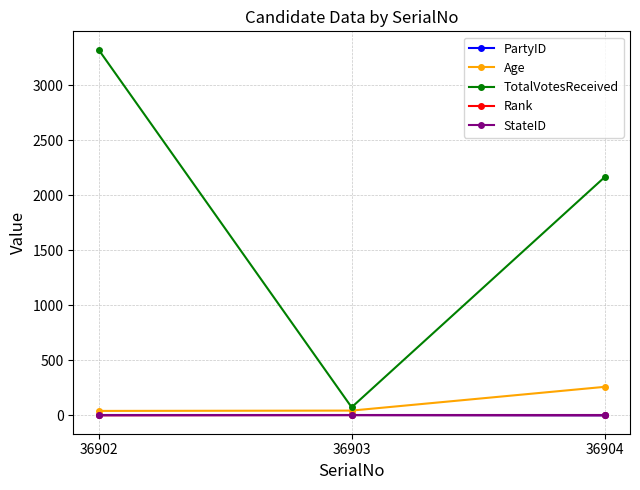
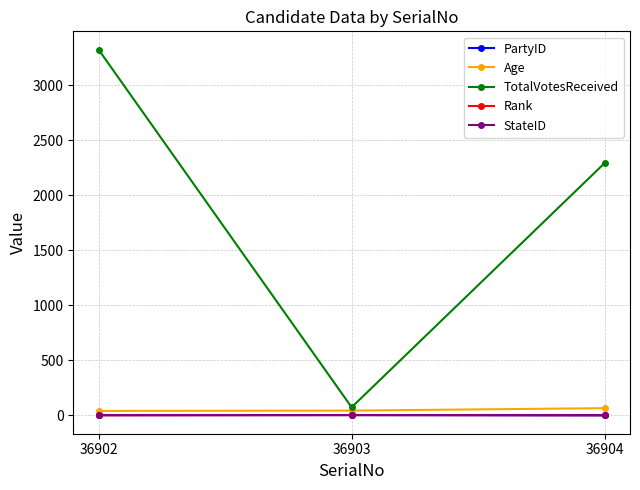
Age, 36904: 260 -> 70
TotalVotesReceived, 36904: 2170 -> 2300
